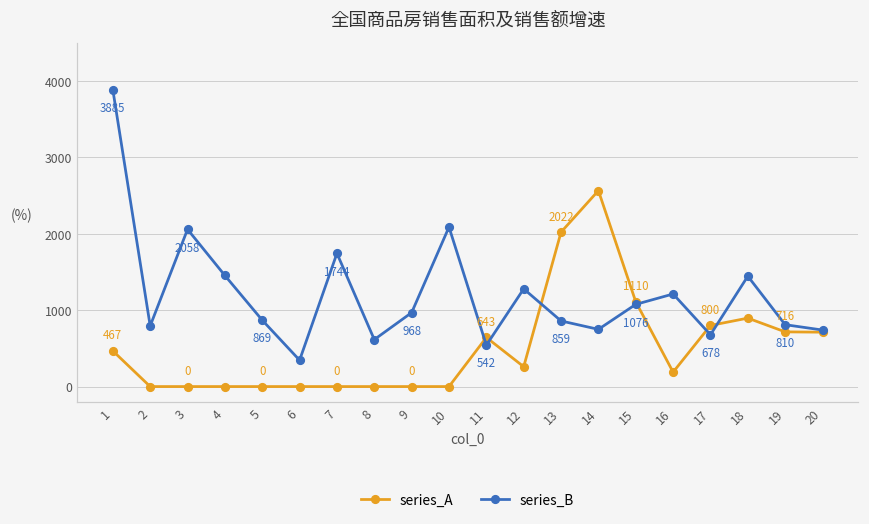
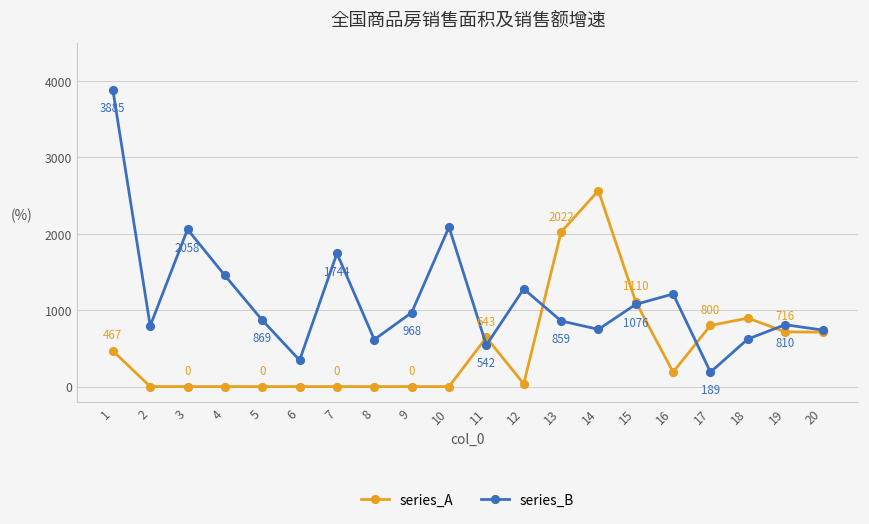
series_A, 12: 300 -> 0
series_B, 17: 678 -> 189
series_B, 18: 1400 -> 600
